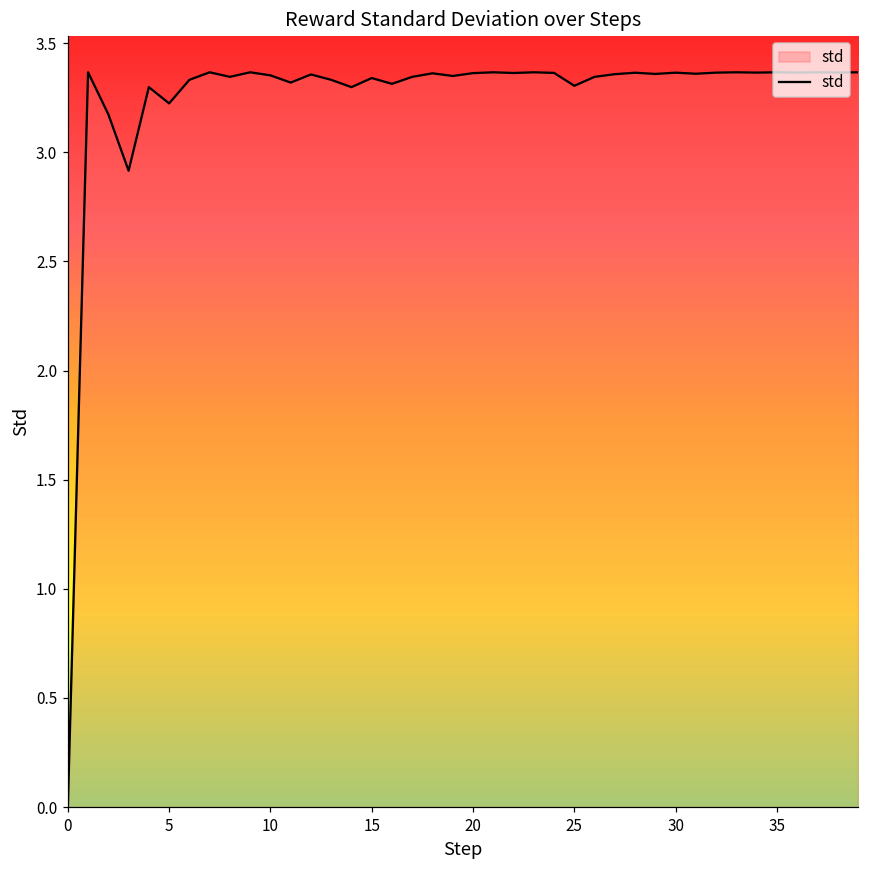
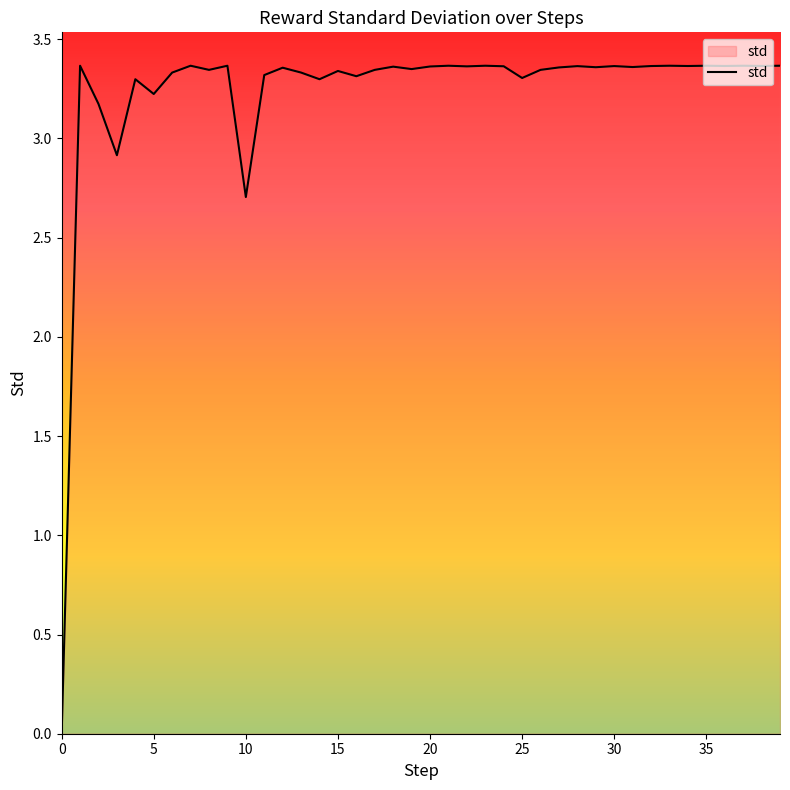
10: 3.35 -> 2.70
